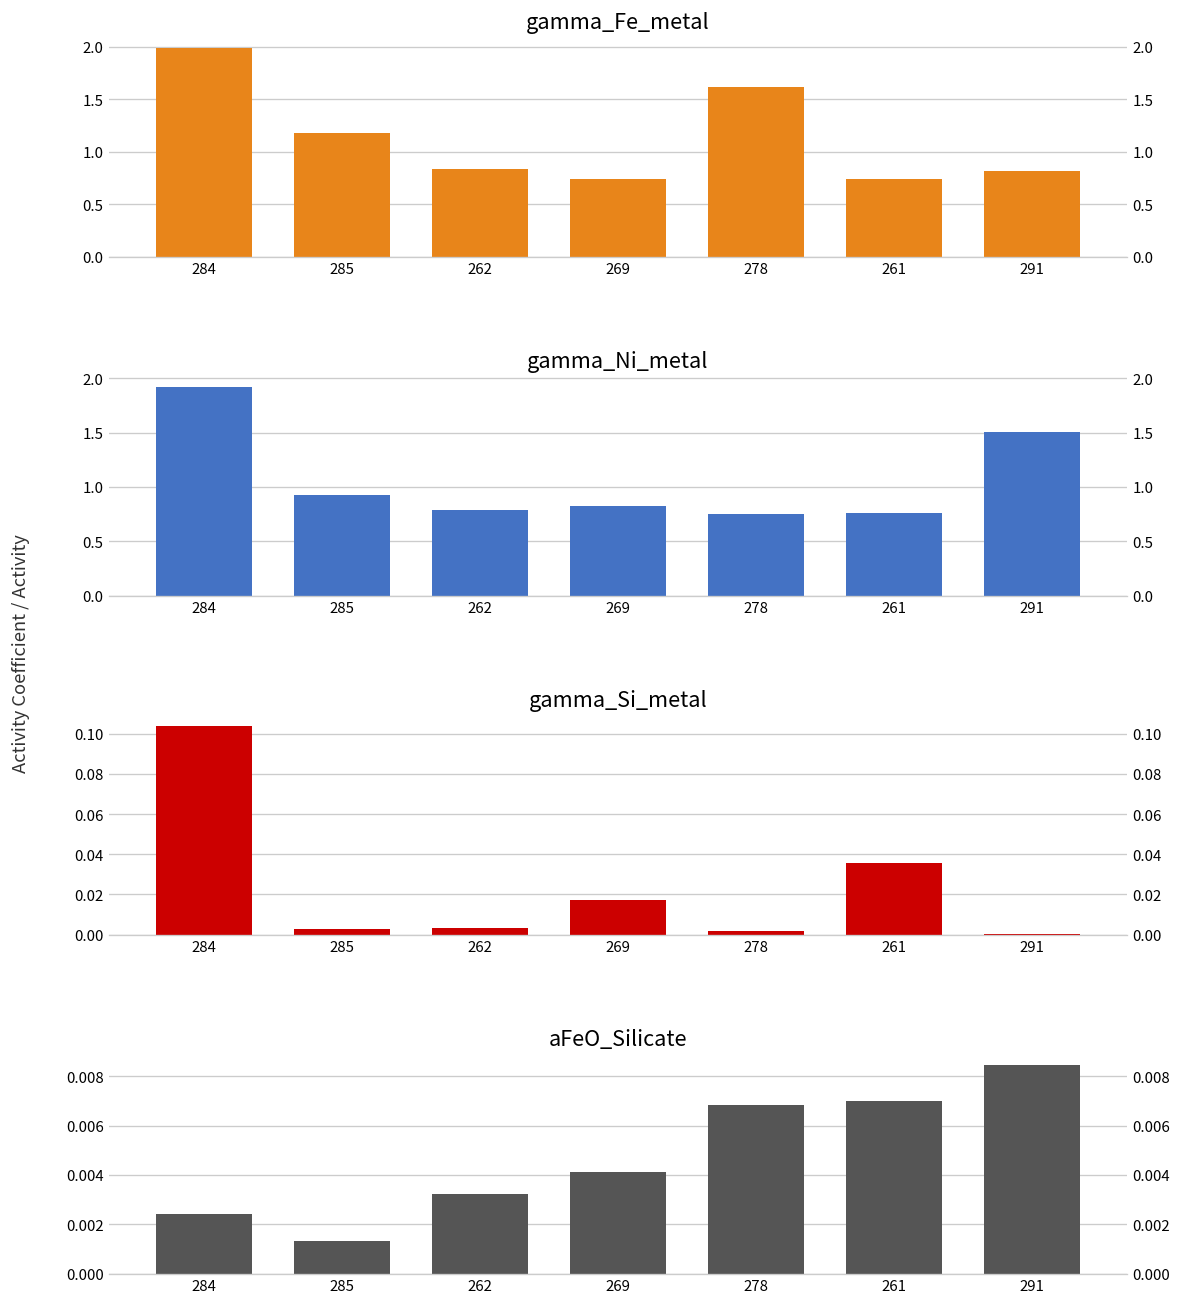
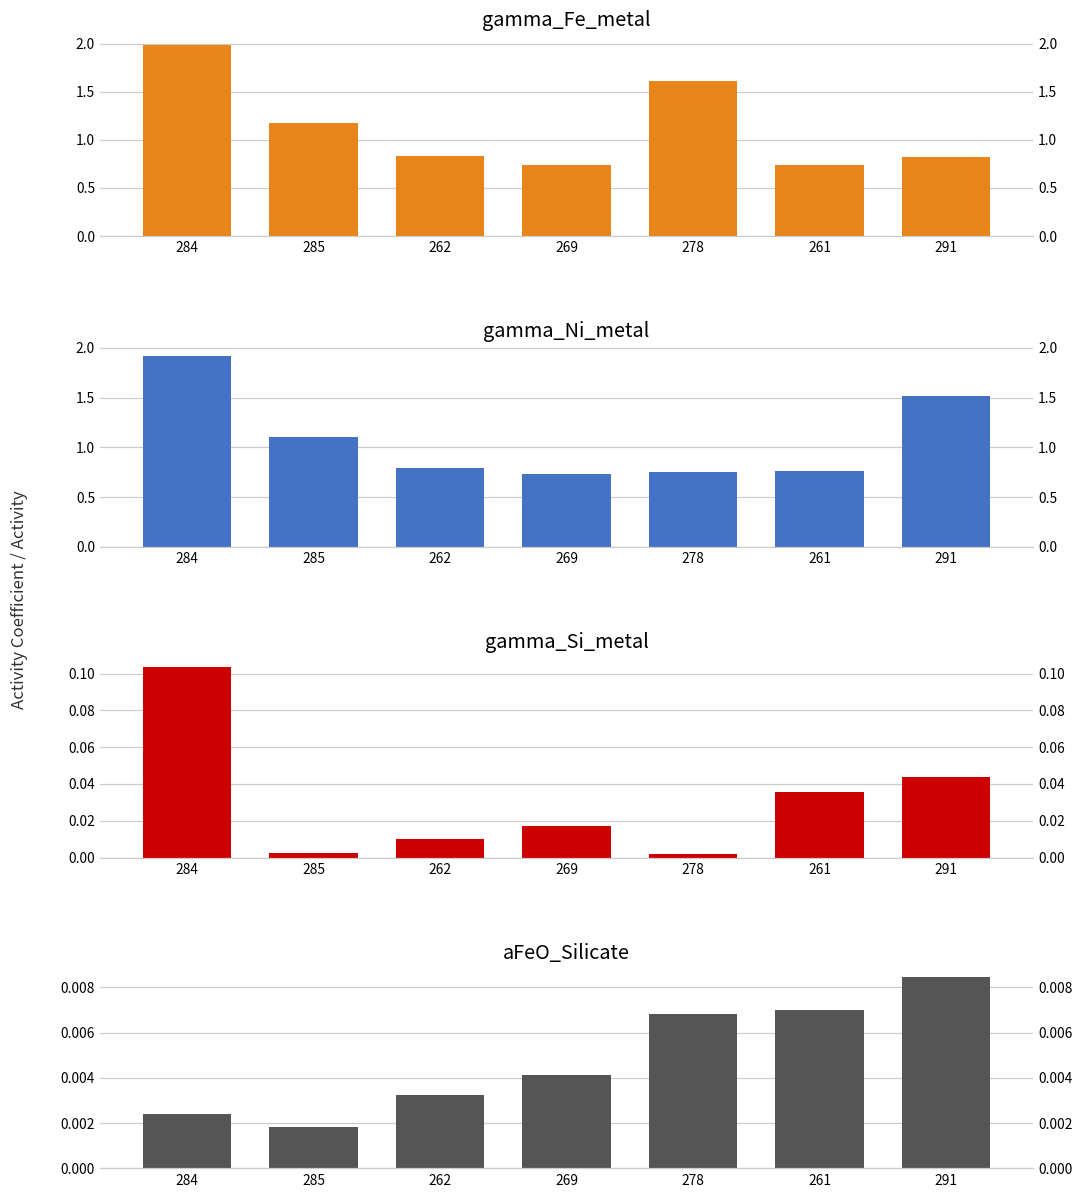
gamma_Ni_metal, 285: 0.9 -> 1.1
gamma_Ni_metal, 269: 0.8 -> 0.7
gamma_Si_metal, 262: 0.003 -> 0.010
gamma_Si_metal, 291: 0.000 -> 0.044
aFeO_Silicate, 285: 0.0013 -> 0.0018
